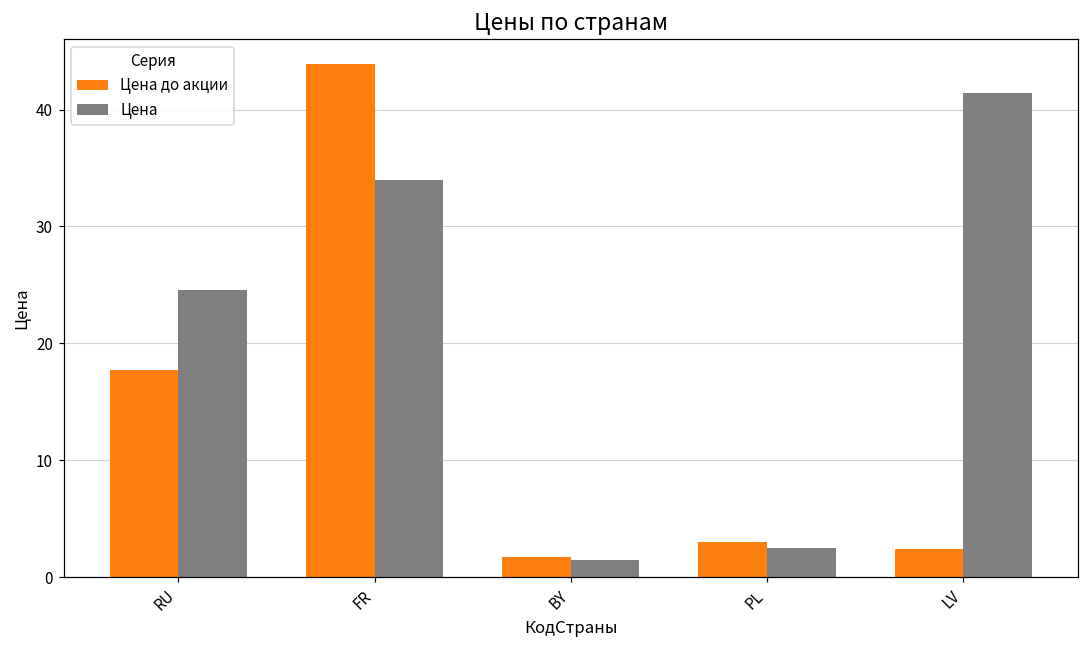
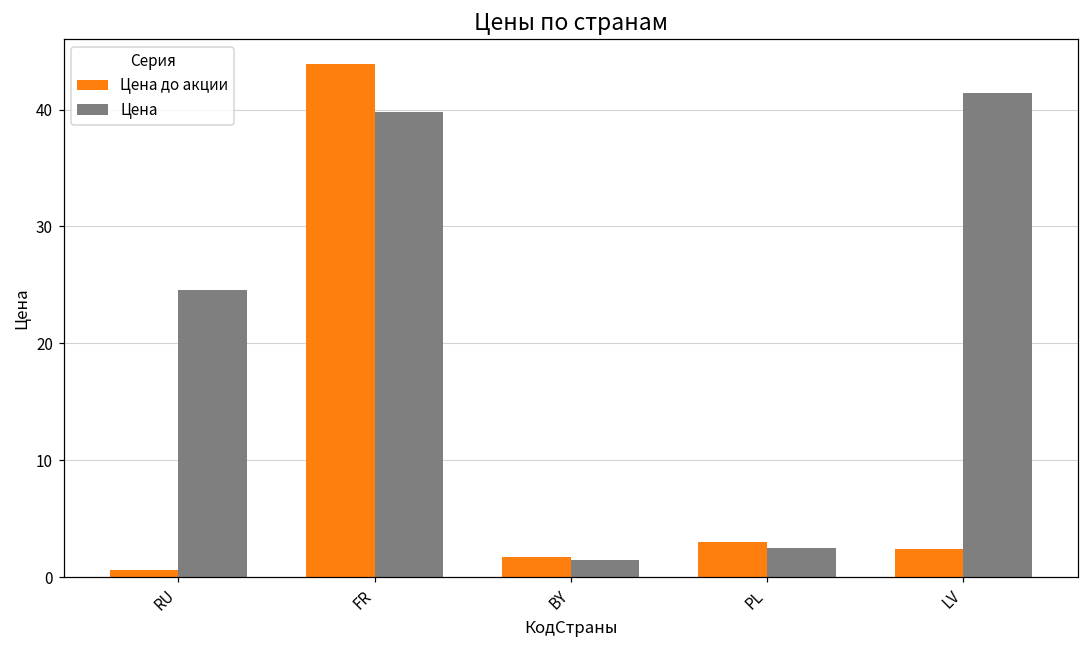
Цена до акции, RU: 17.8 -> 0.6
Цена, FR: 34.0 -> 39.8
